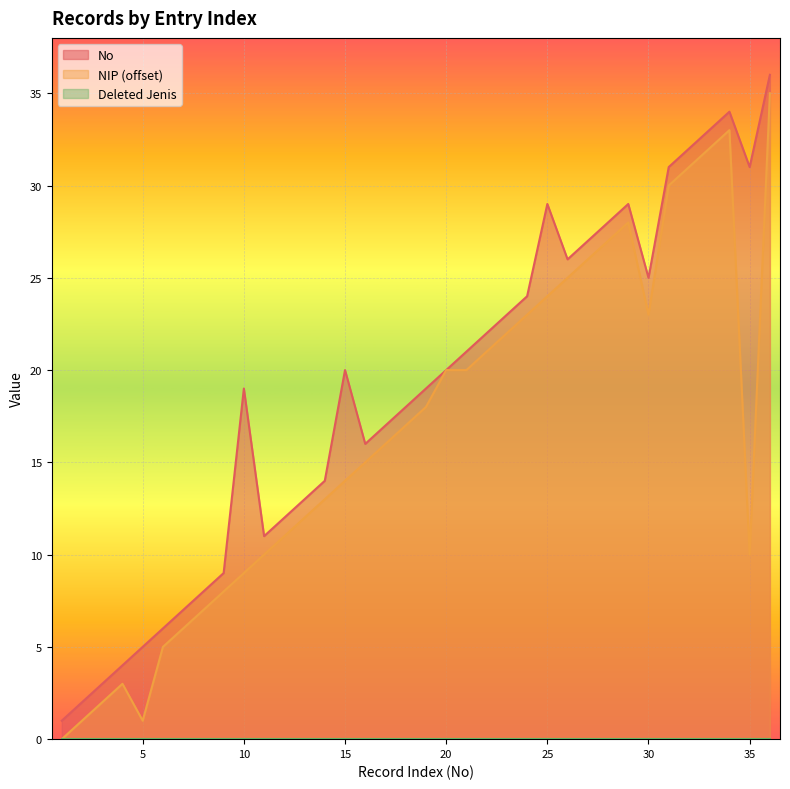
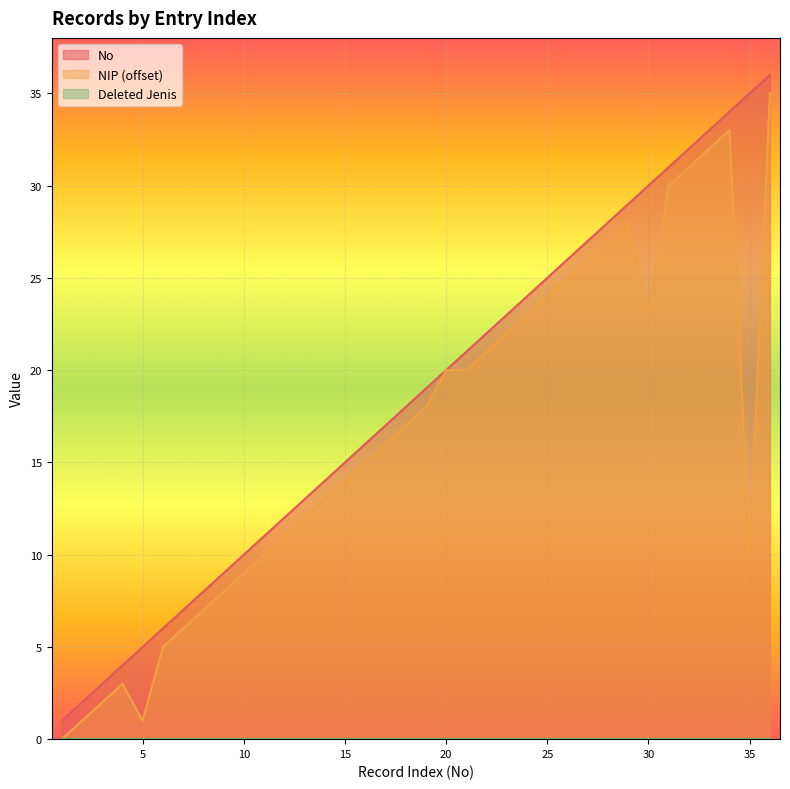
No, 10: 19 -> 10
No, 15: 20 -> 15
No, 25: 29 -> 25
No, 30: 25 -> 30
No, 35: 31 -> 35
